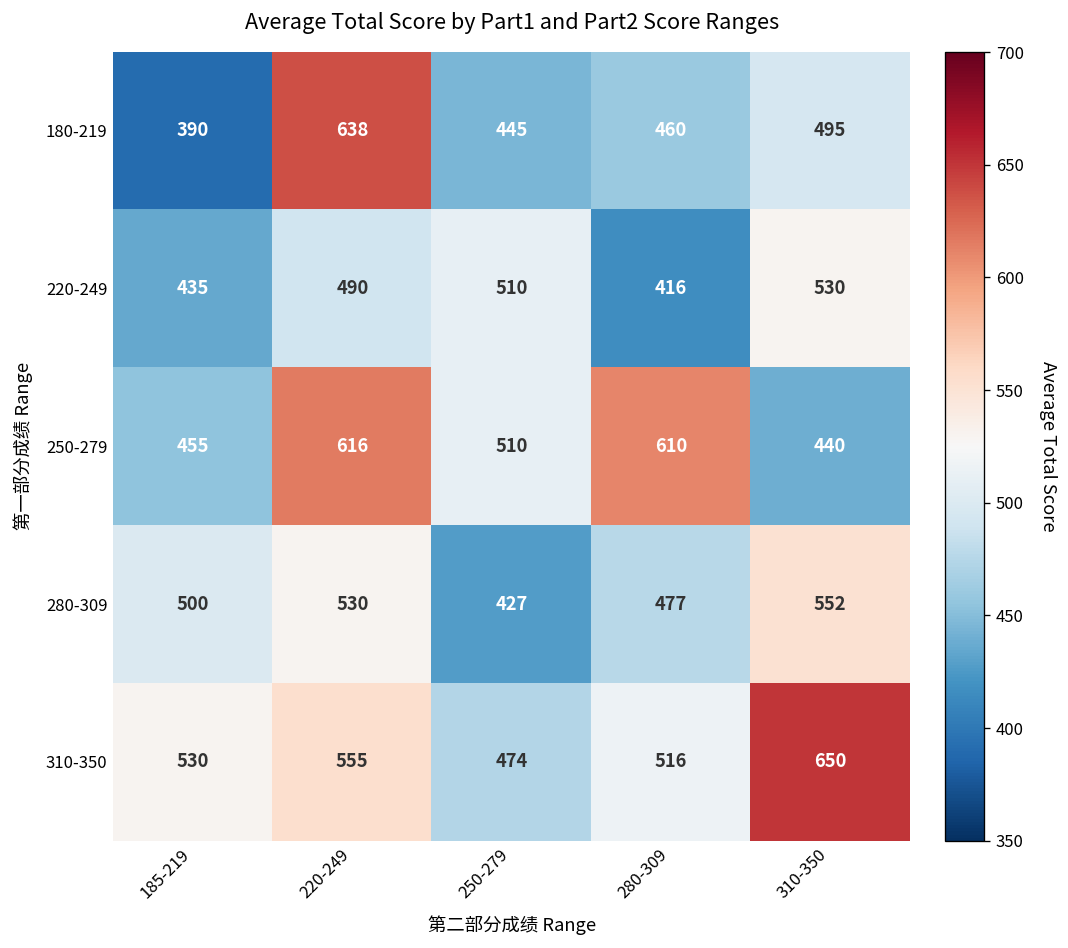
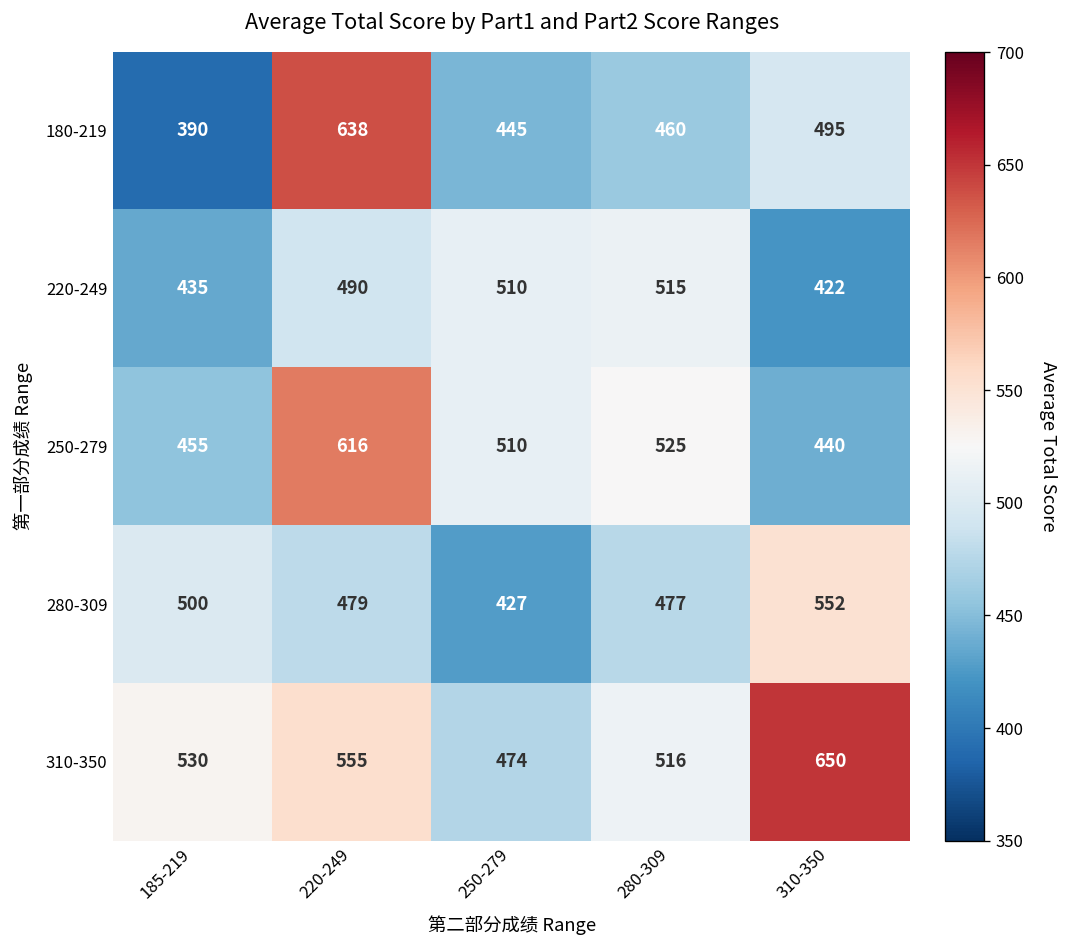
220-249, 280-309: 416 -> 515
220-249, 310-350: 530 -> 422
250-279, 280-309: 610 -> 525
280-309, 220-249: 530 -> 479
